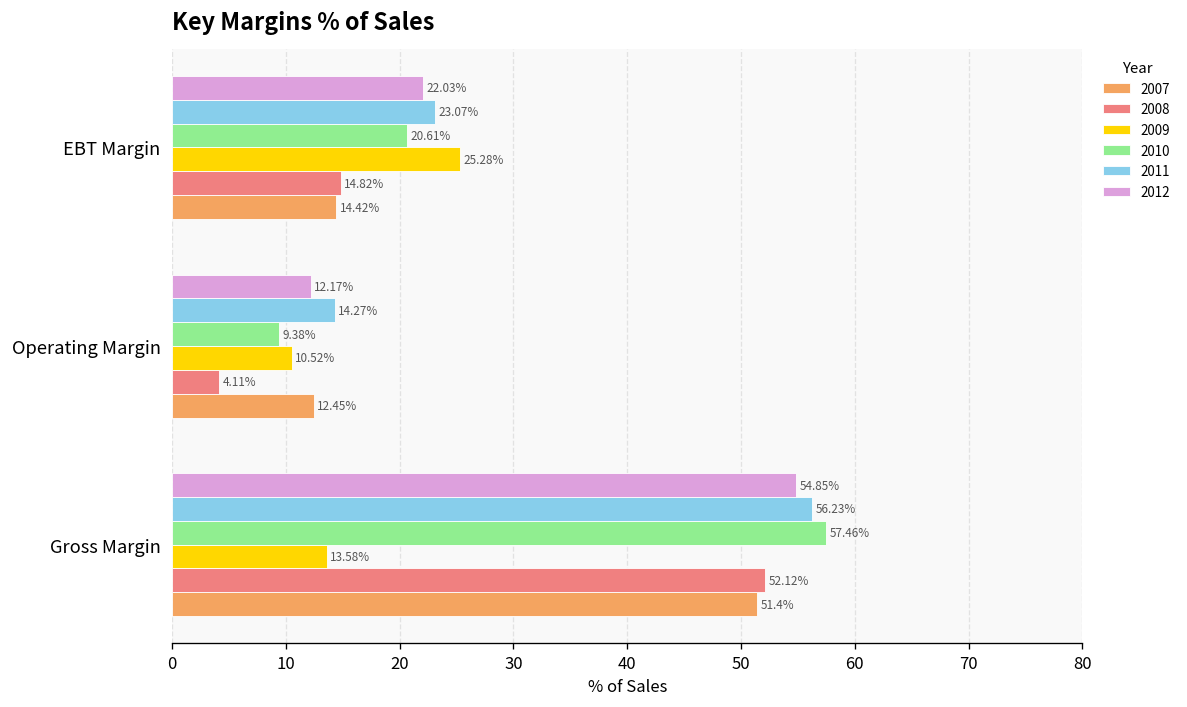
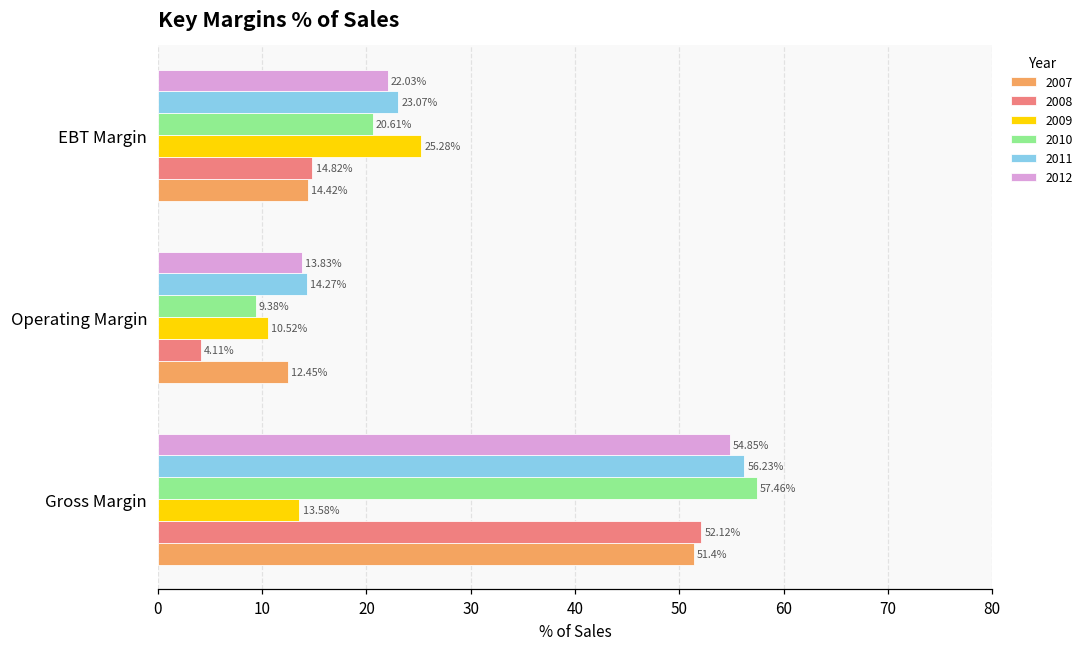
2012, Operating Margin: 12.17% -> 13.83%
